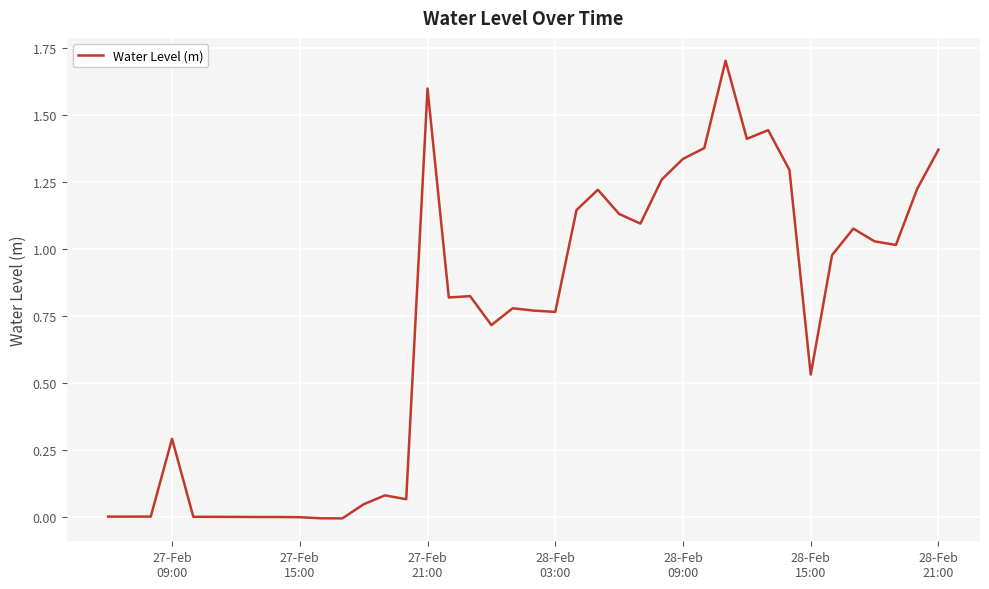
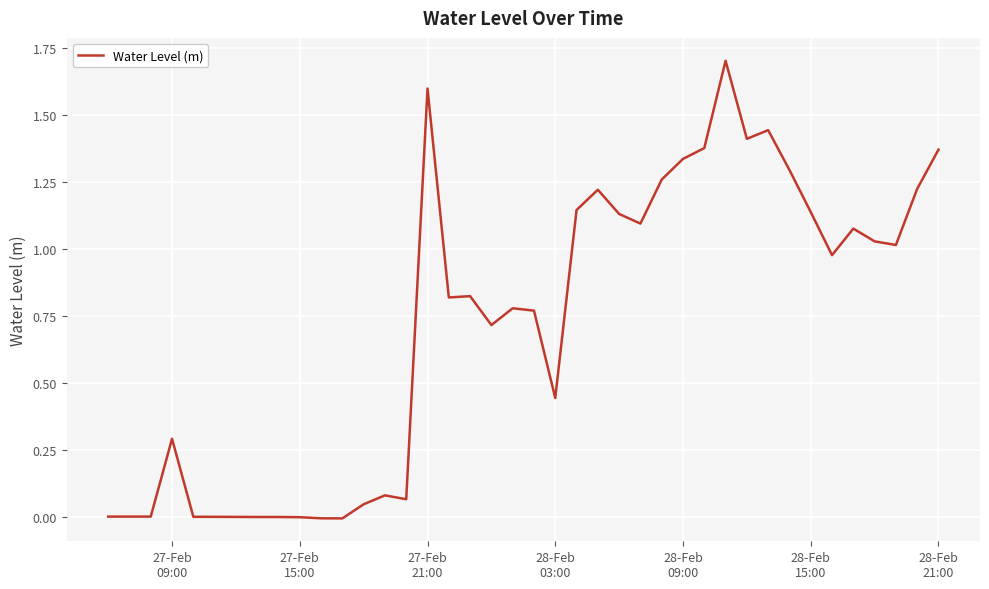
28-Feb 03:00: 0.77 -> 0.44
28-Feb 15:00: 0.53 -> 1.14
